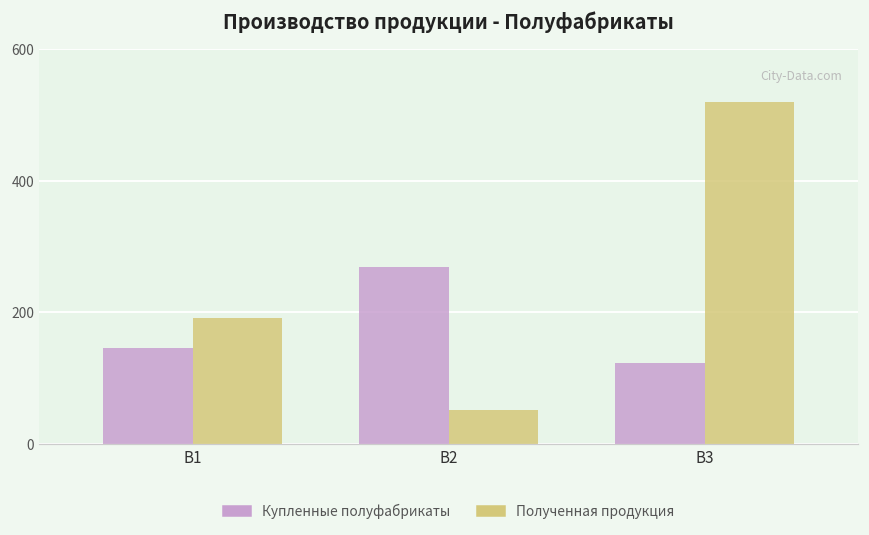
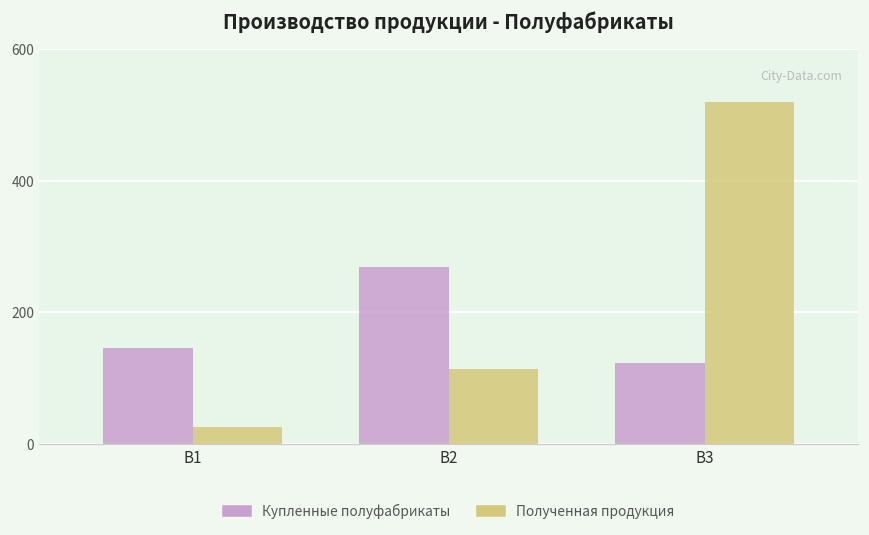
Полученная продукция, B1: 190 -> 30
Полученная продукция, B2: 50 -> 110
